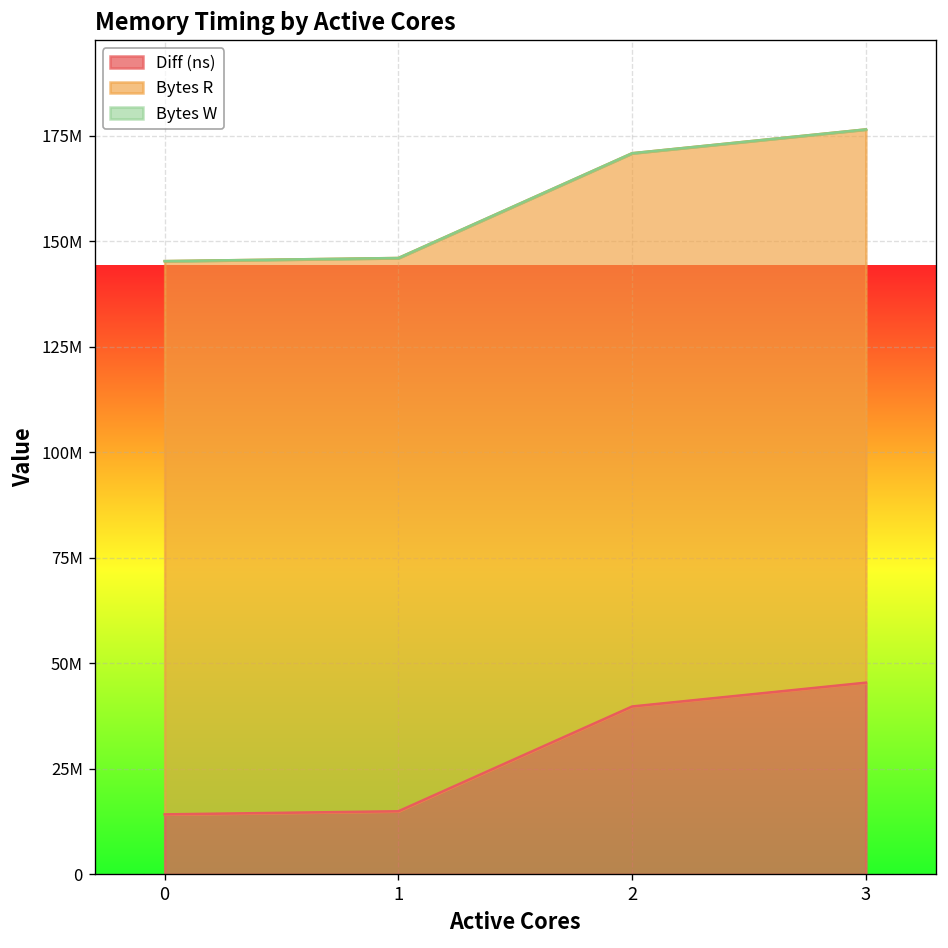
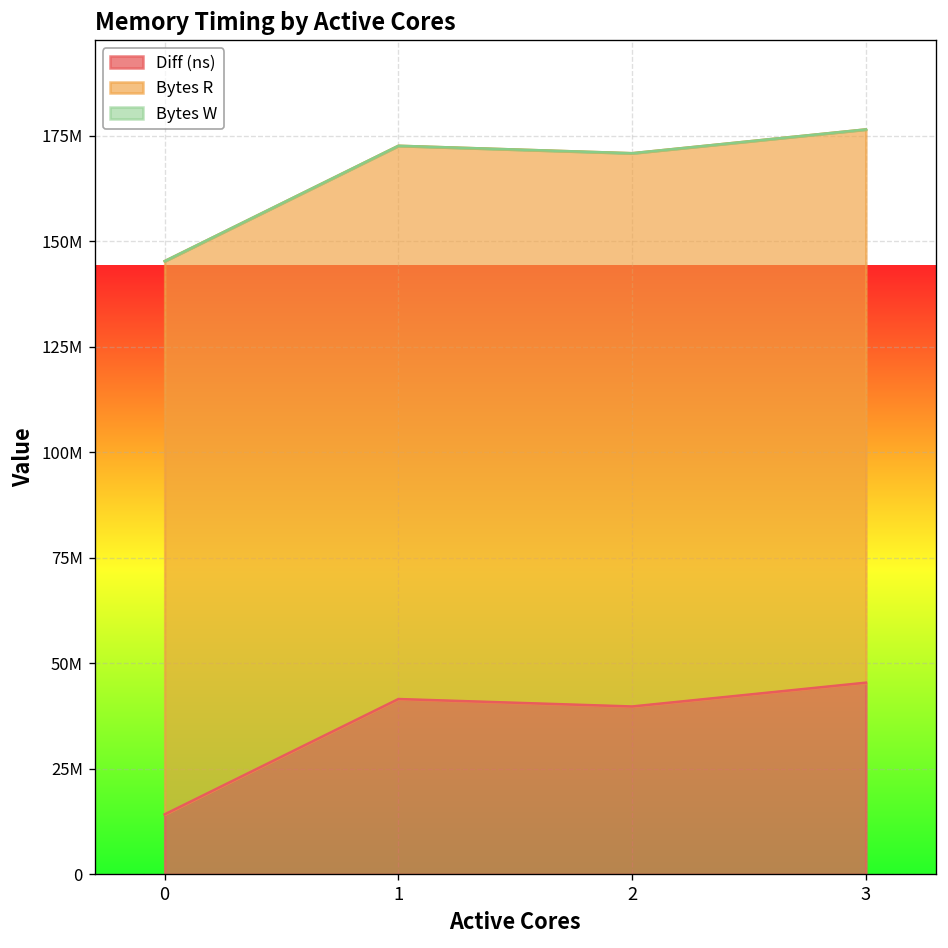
Diff (ns), 1: 15000000 -> 42000000
